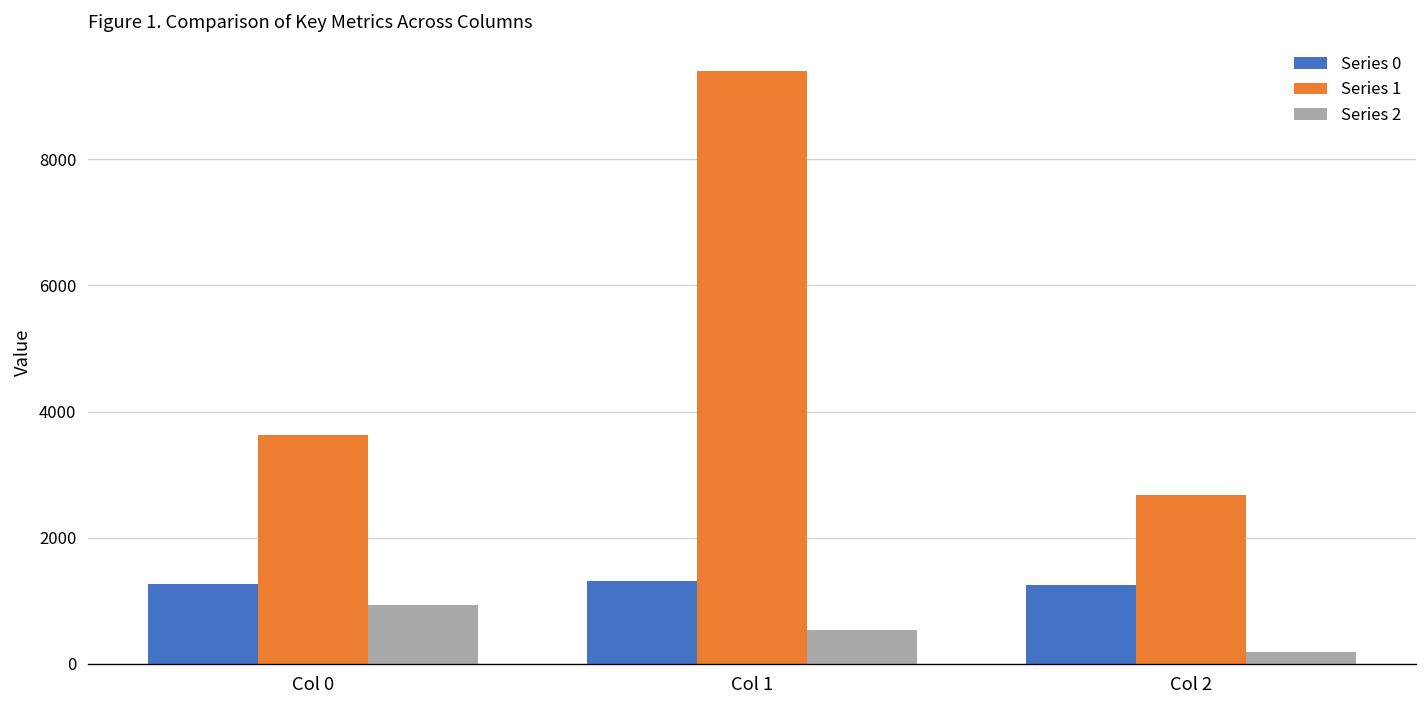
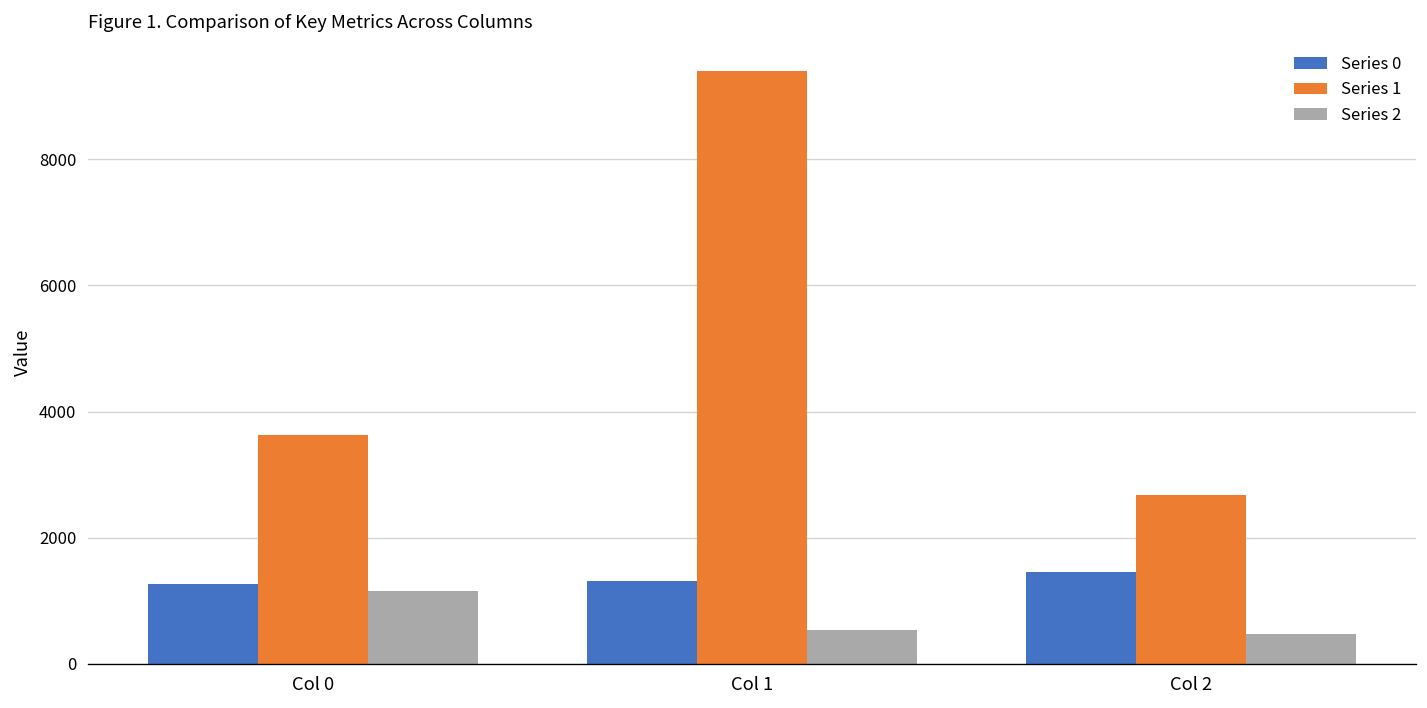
Series 2, Col 0: 900 -> 1200
Series 0, Col 2: 1200 -> 1500
Series 2, Col 2: 200 -> 500
